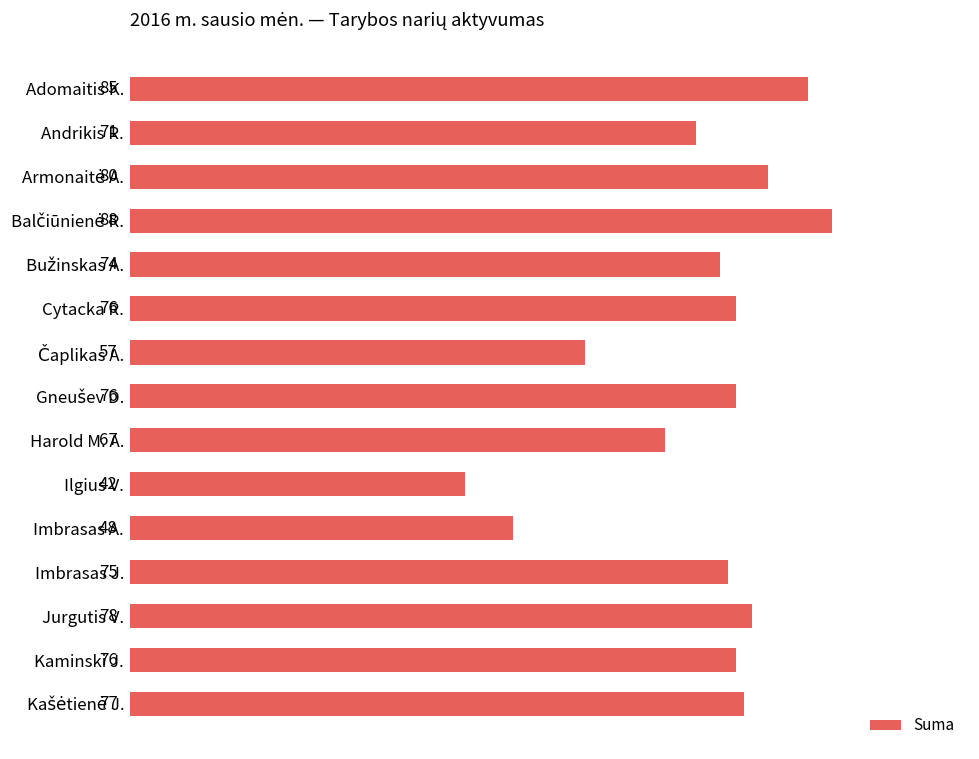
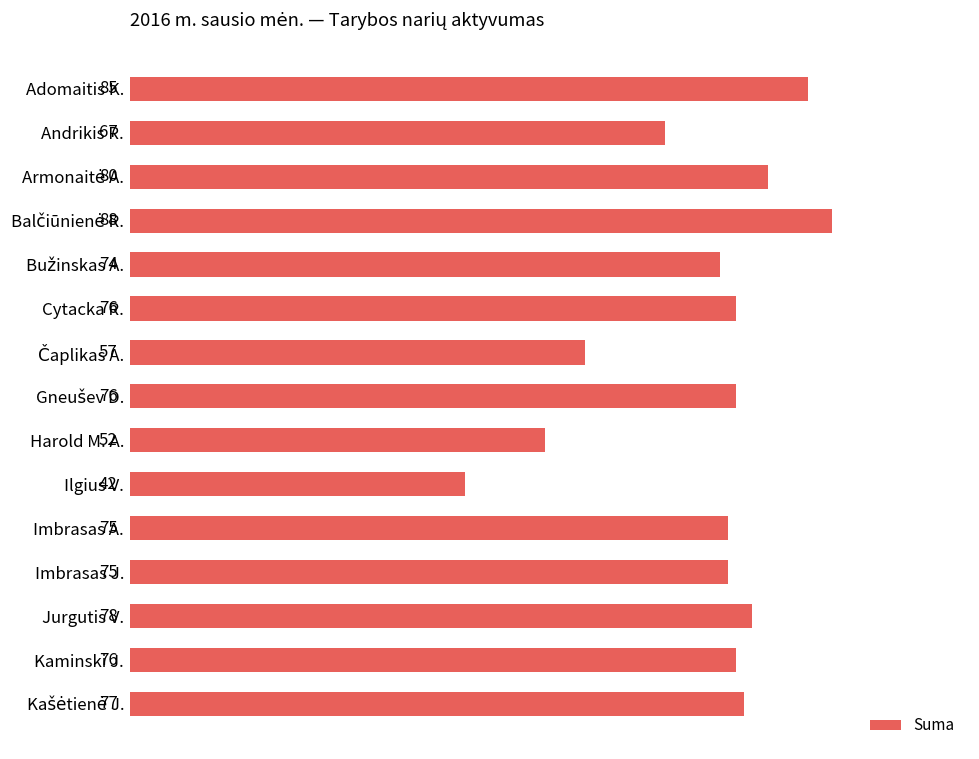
Andrikis R.: 71 -> 67
Harold M. A.: 67 -> 52
Imbrasas A.: 48 -> 75
